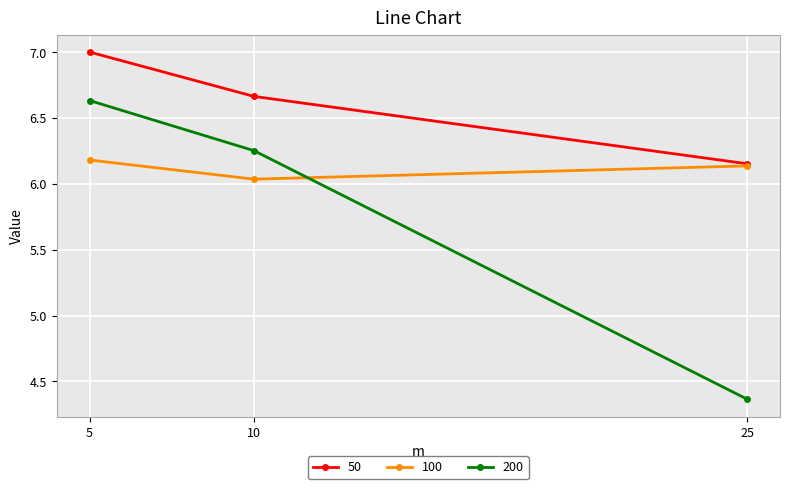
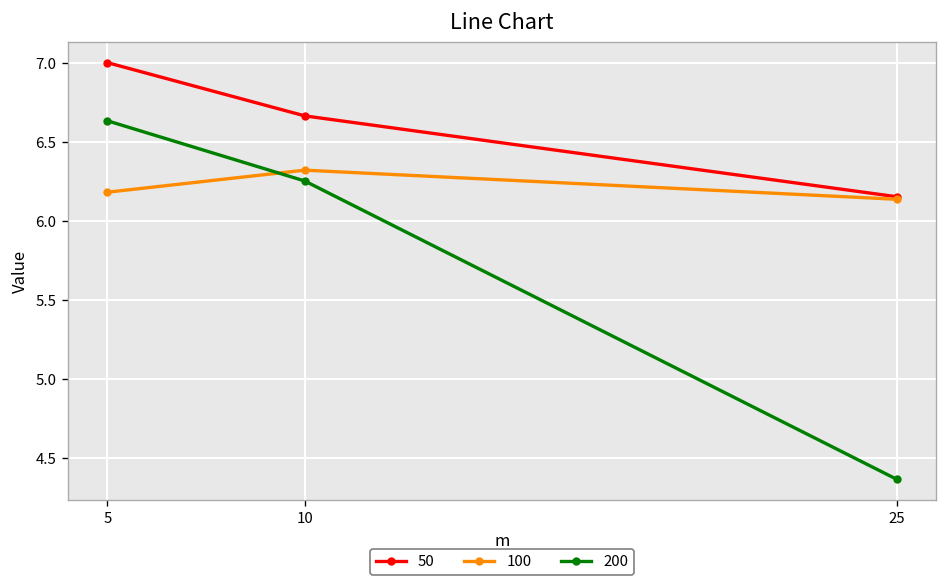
100, 10: 6.04 -> 6.32
